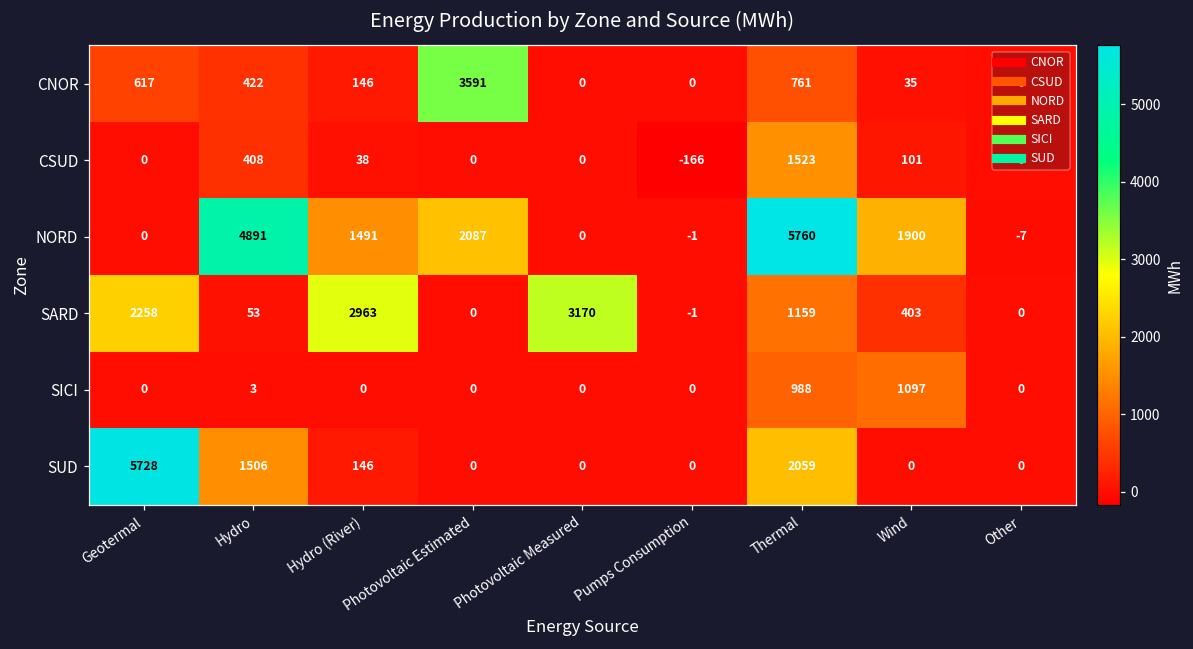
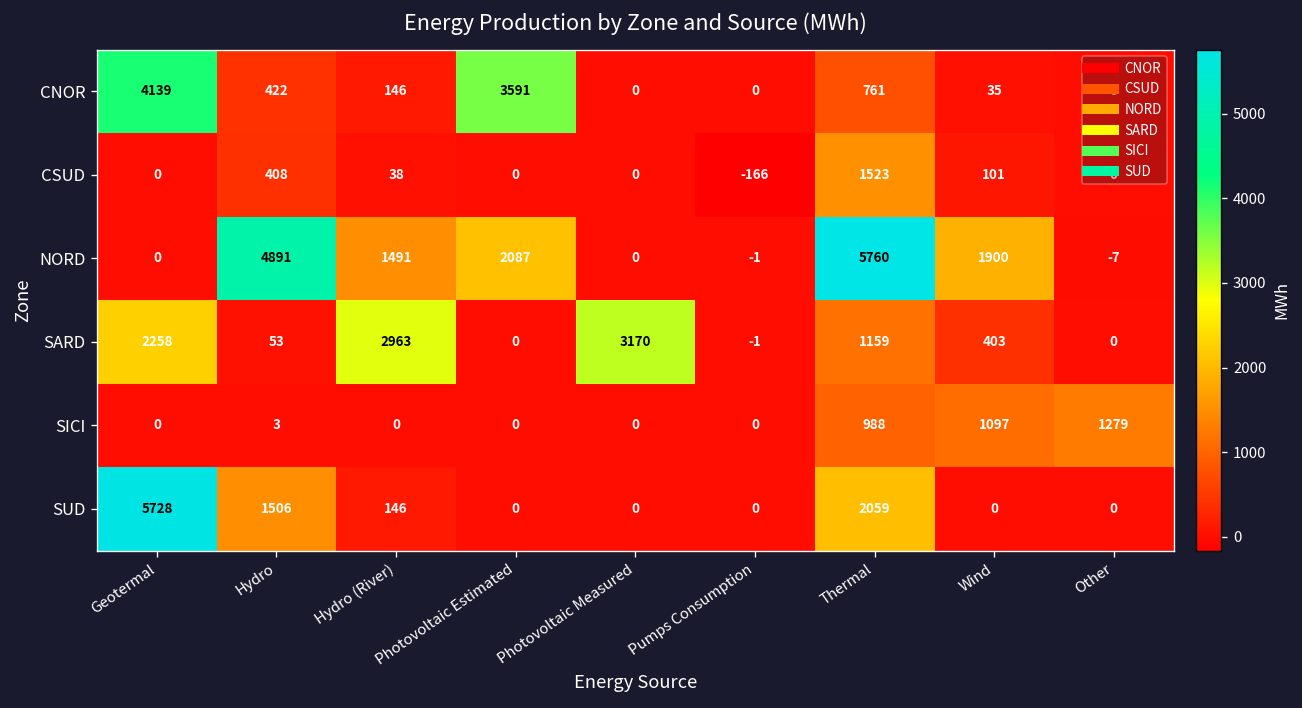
CNOR, Geotermal: 617 -> 4139
SICI, Other: 0 -> 1279
